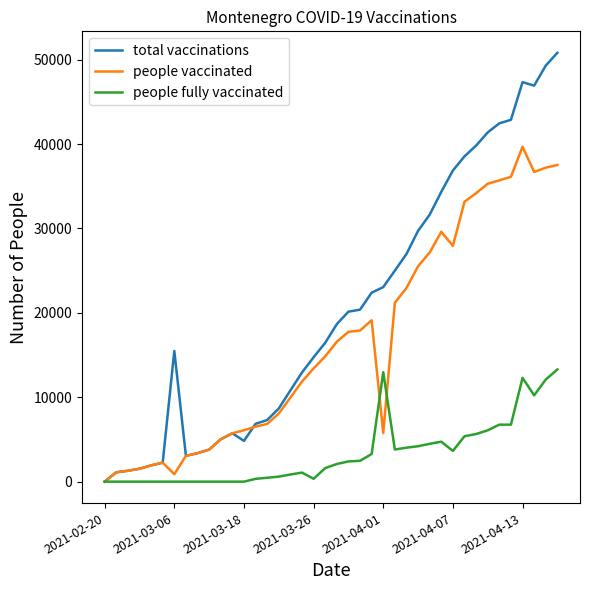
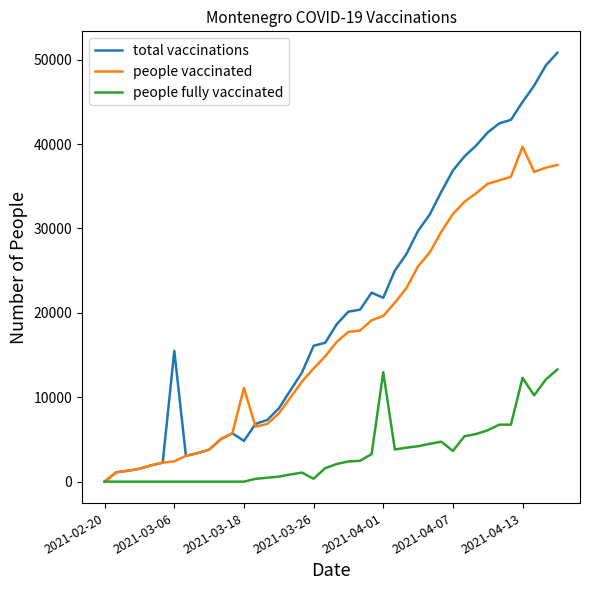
people vaccinated, 2021-03-06: 1000 -> 2000
people vaccinated, 2021-03-18: 6000 -> 11000
total vaccinations, 2021-03-26: 15000 -> 16000
total vaccinations, 2021-04-01: 23000 -> 22000
people vaccinated, 2021-04-01: 6000 -> 20000
people vaccinated, 2021-04-07: 28000 -> 32000
total vaccinations, 2021-04-13: 47000 -> 45000
